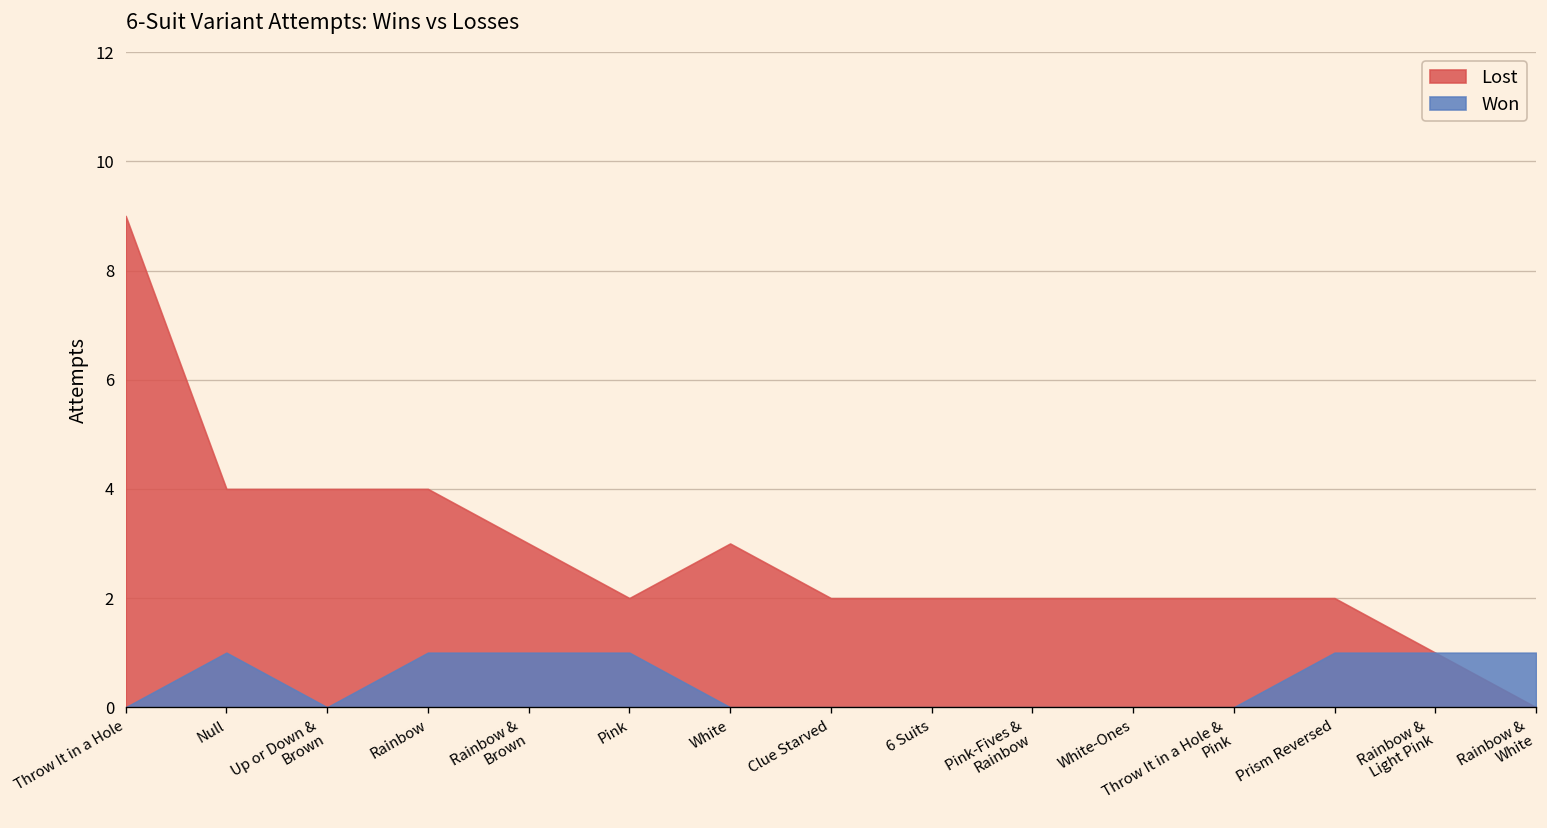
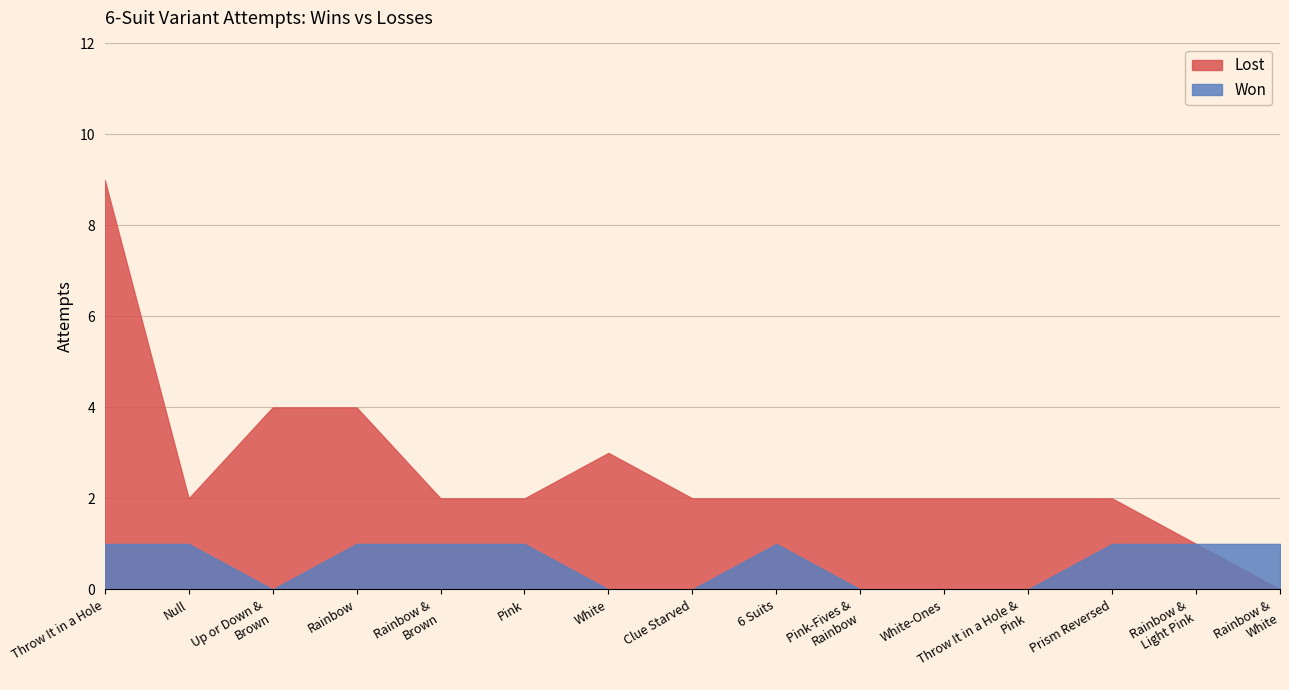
Won, Throw It in a Hole: 0 -> 1
Lost, Null: 4 -> 2
Lost, Rainbow & Brown: 3 -> 2
Won, 6 Suits: 0 -> 1
